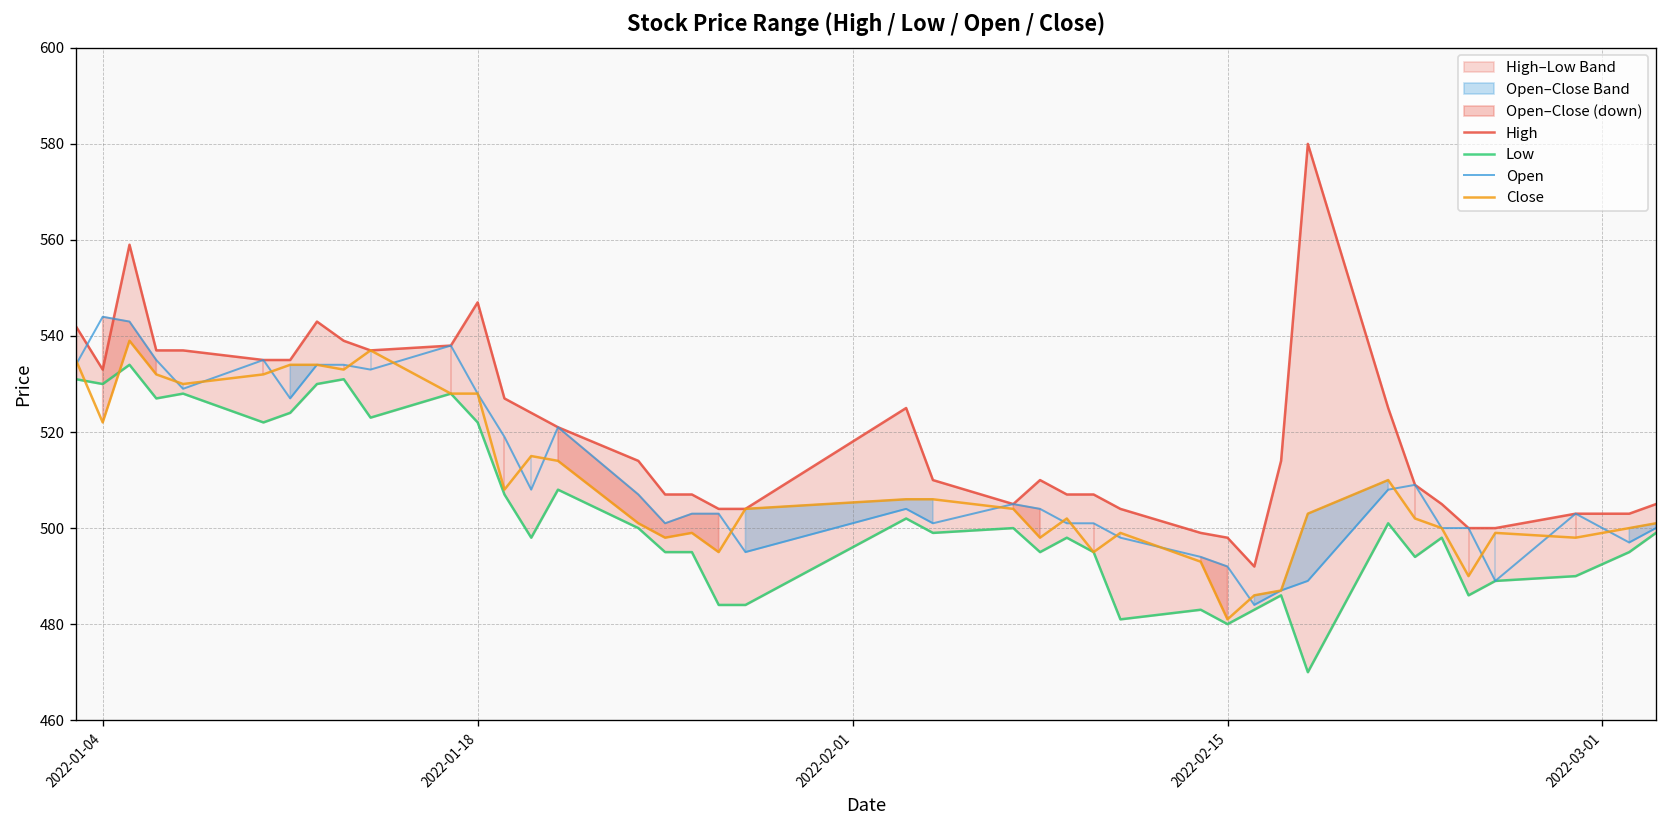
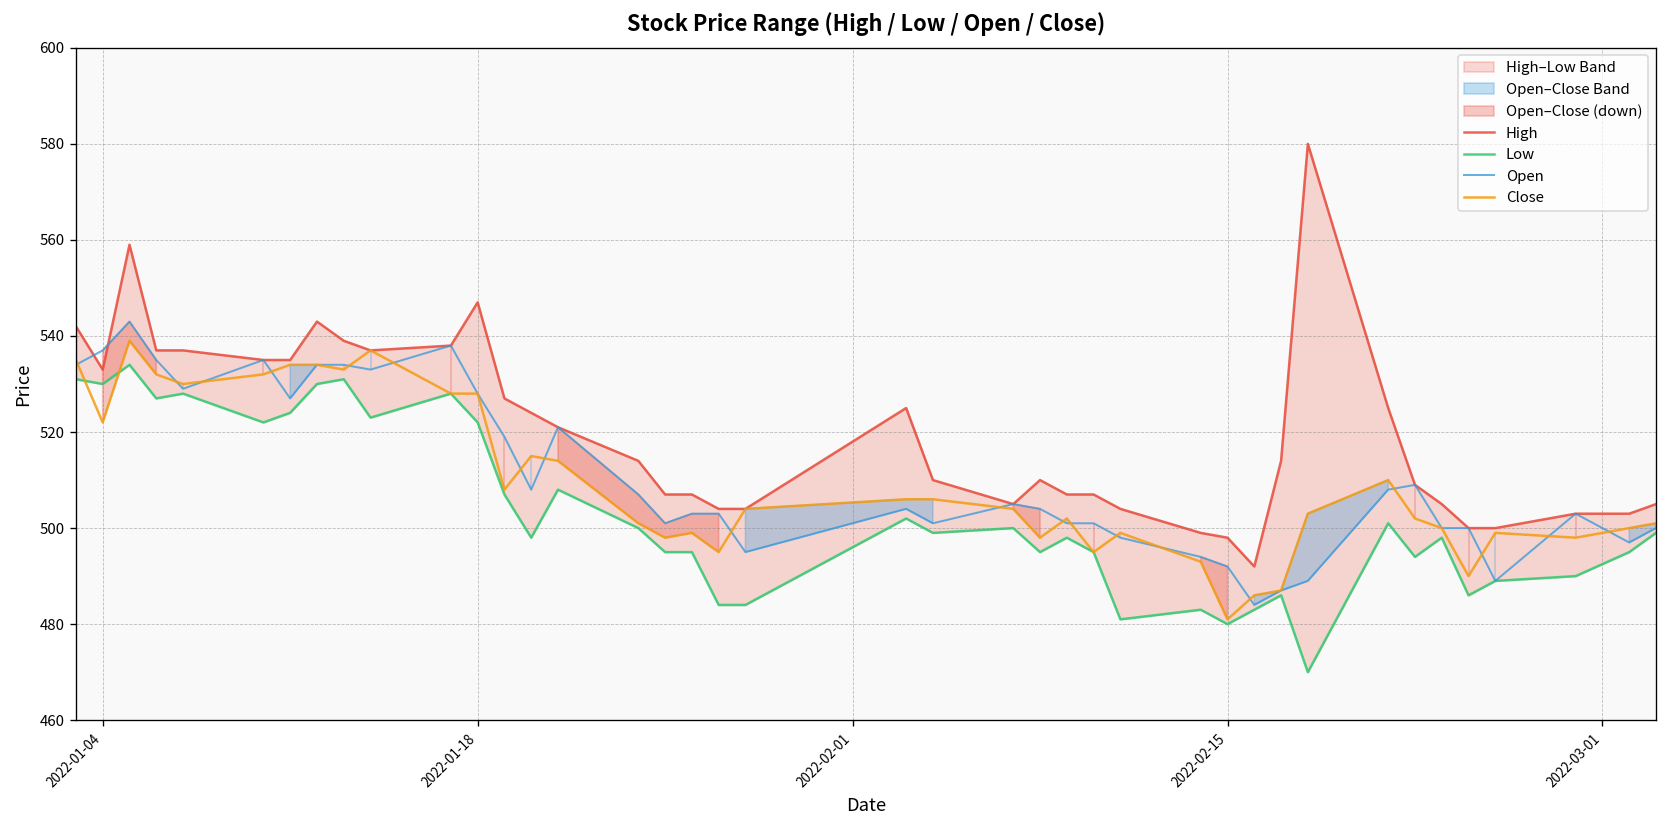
Open, 2022-01-04: 544 -> 537
